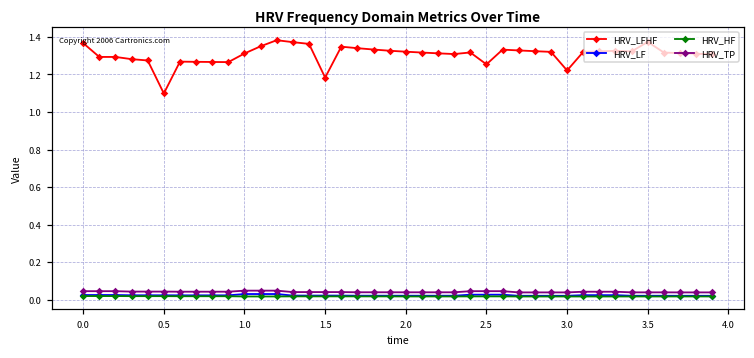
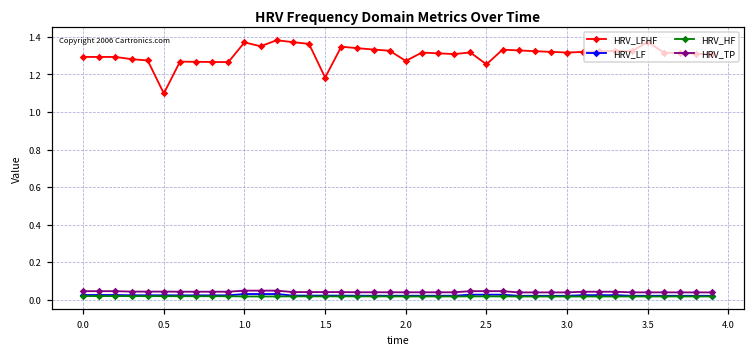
HRV_LFHF, 0.0: 1.37 -> 1.29
HRV_LFHF, 1.0: 1.31 -> 1.37
HRV_LFHF, 2.0: 1.32 -> 1.27
HRV_LFHF, 3.0: 1.22 -> 1.32
